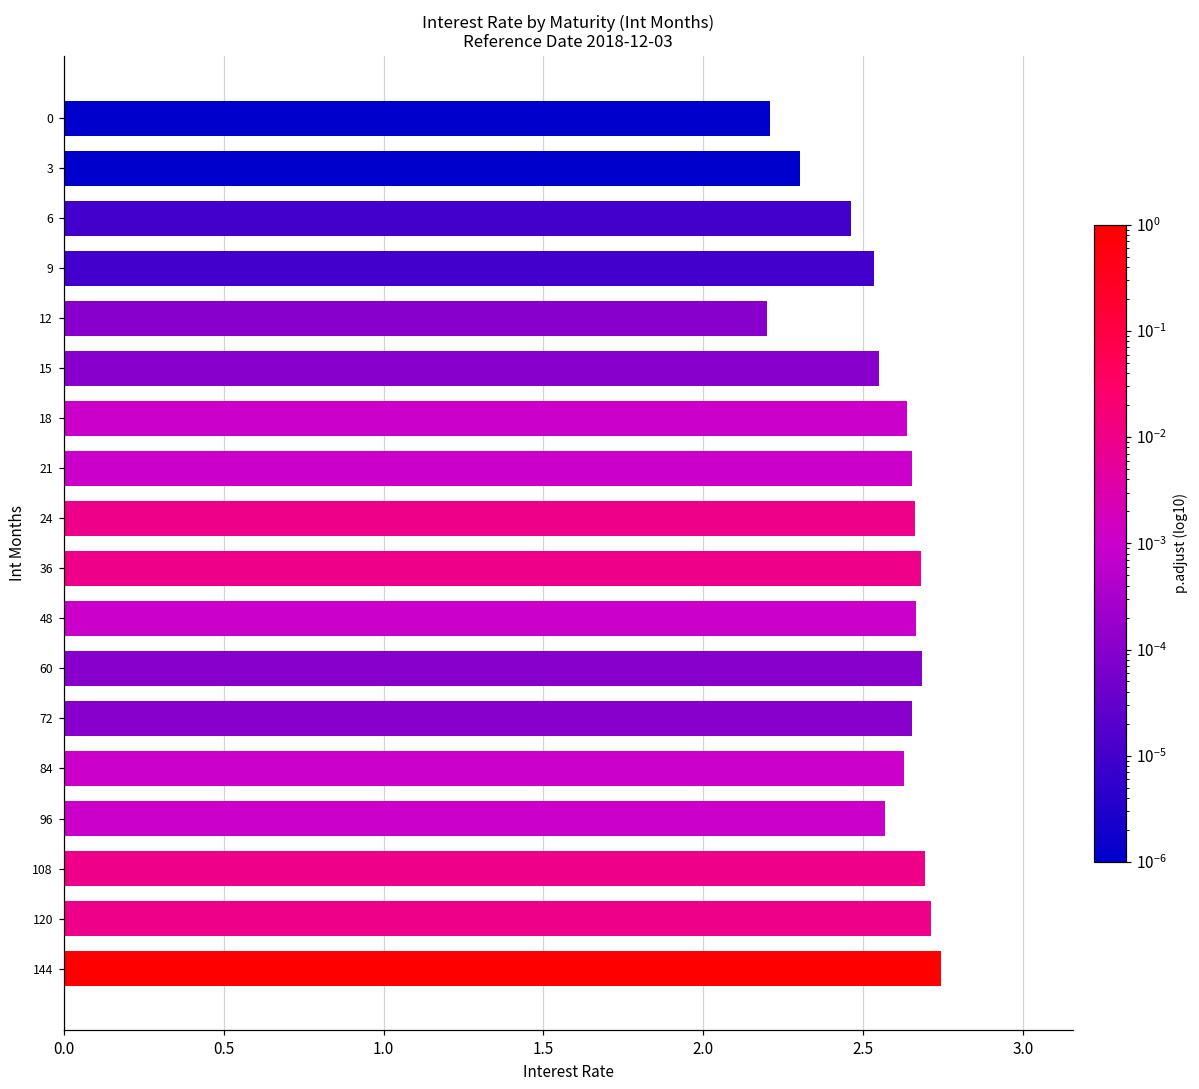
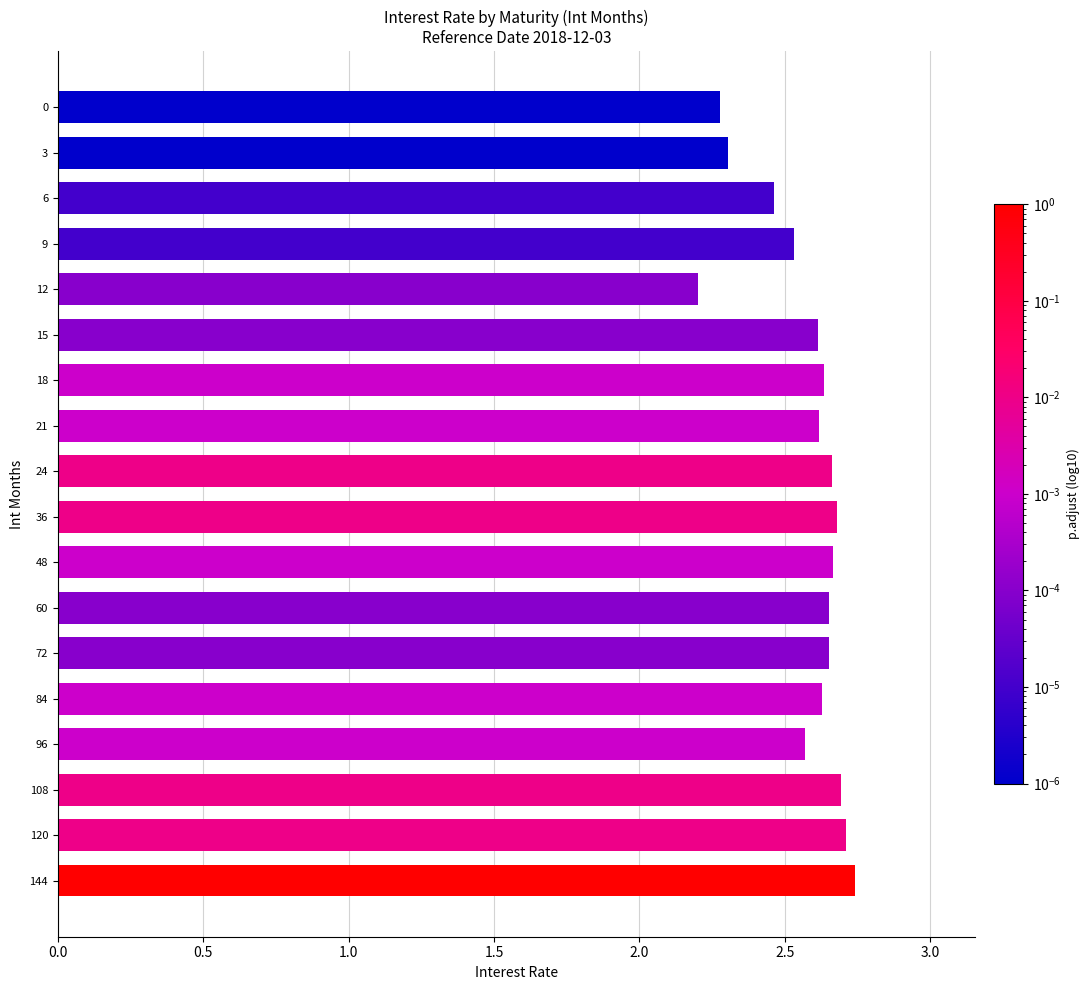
0: 2.21 -> 2.28
15: 2.55 -> 2.62
21: 2.65 -> 2.62
60: 2.68 -> 2.65
